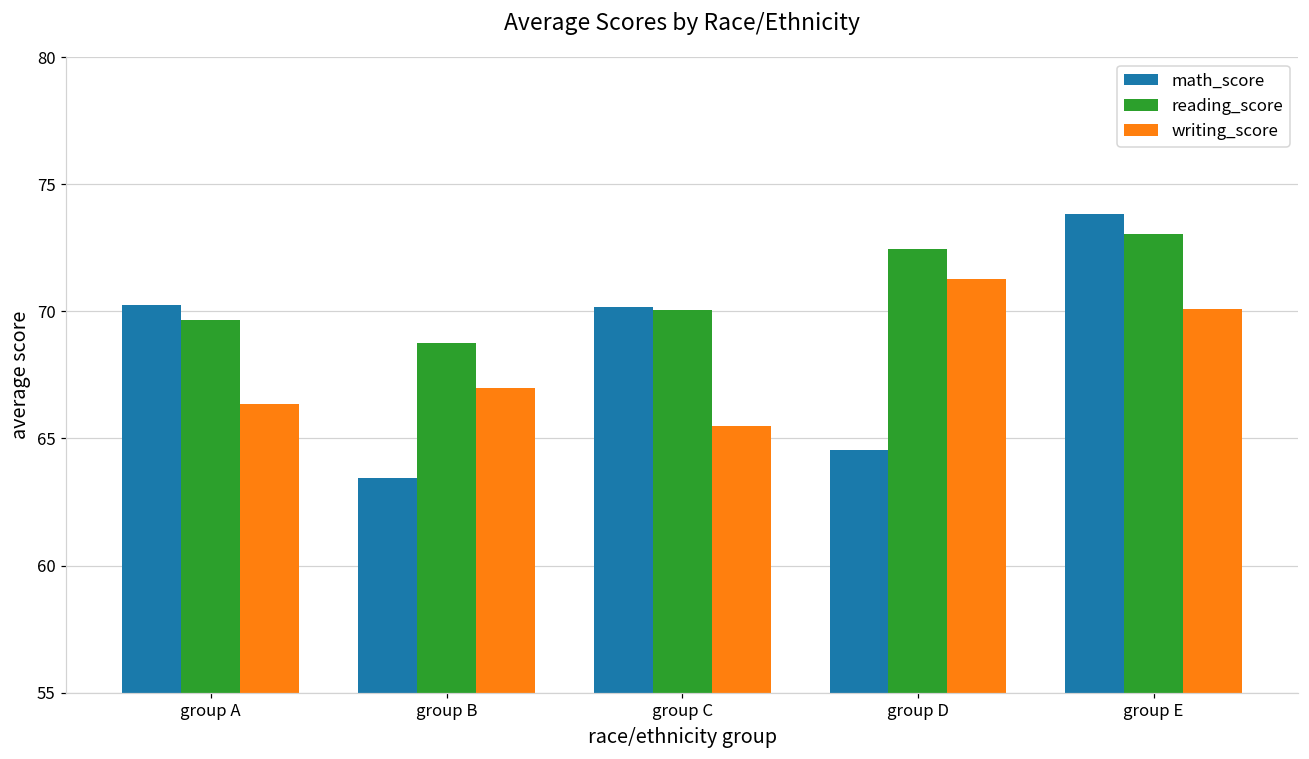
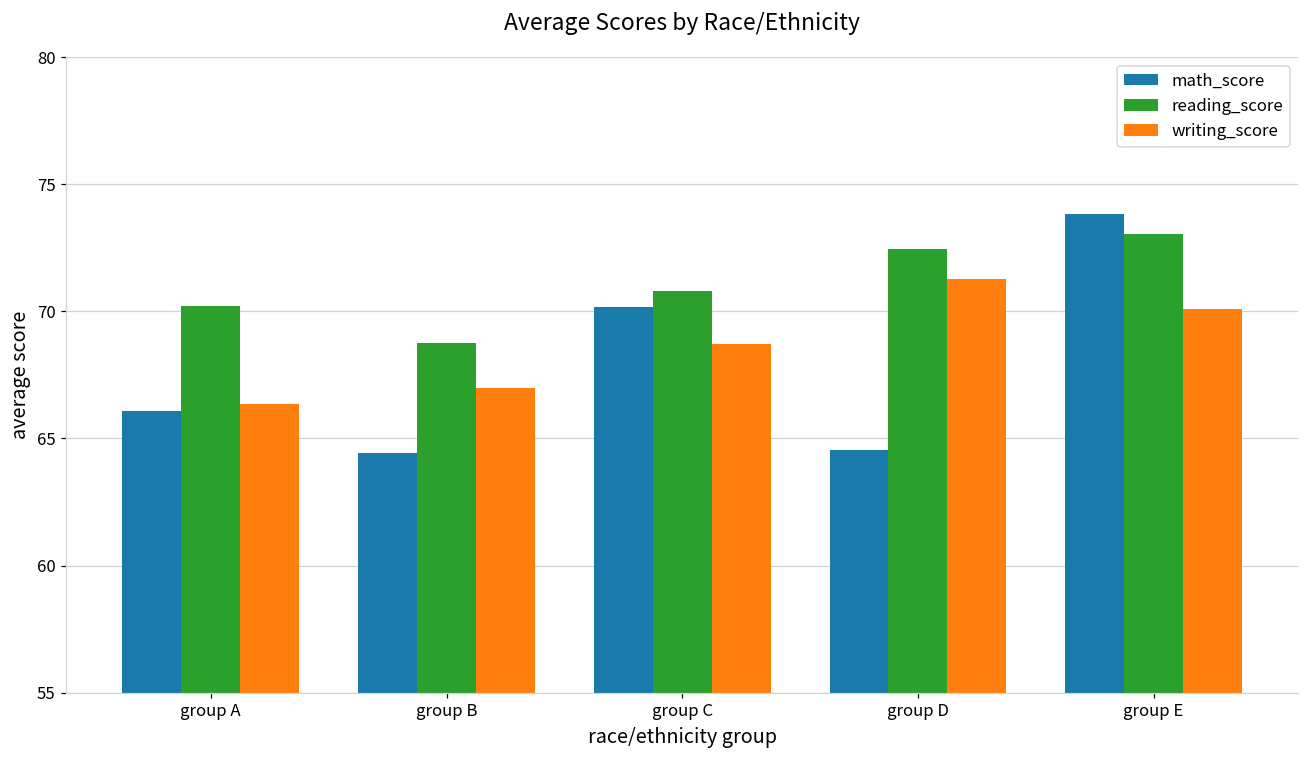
math_score, group A: 70.3 -> 66.1
reading_score, group A: 69.7 -> 70.2
math_score, group B: 63.5 -> 64.4
reading_score, group C: 70.1 -> 70.8
writing_score, group C: 65.5 -> 68.7
